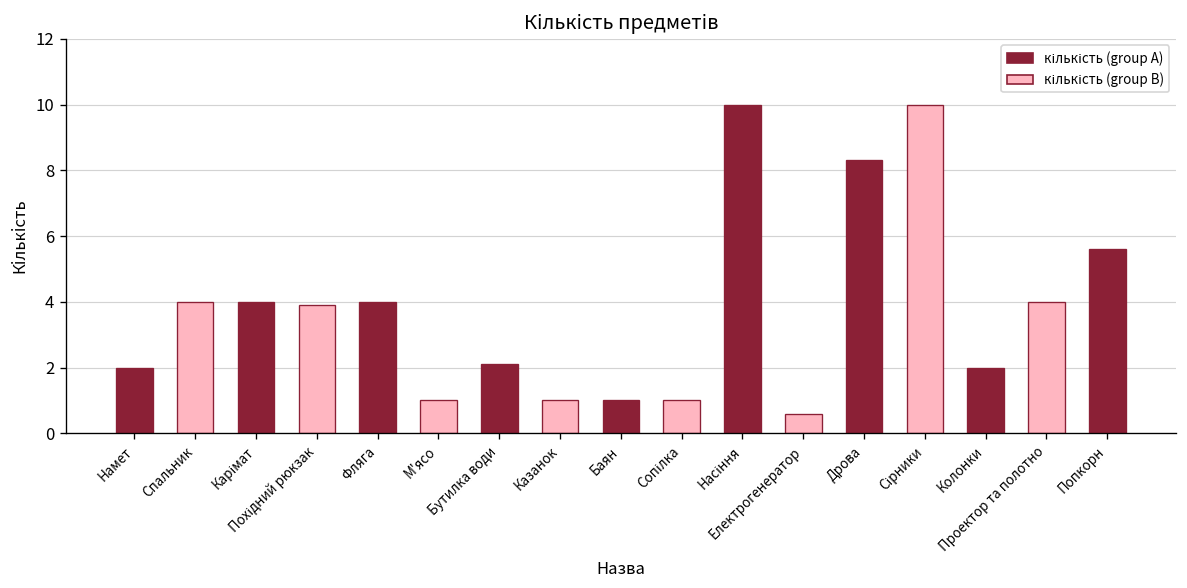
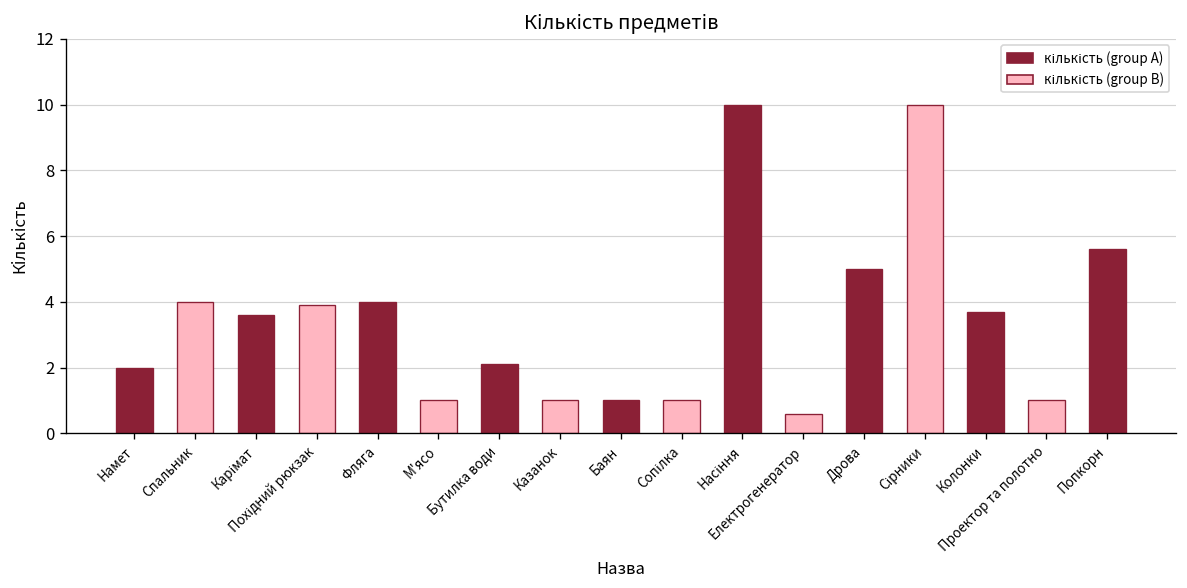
Карімат: 4.0 -> 3.6
Дрова: 8.3 -> 5.0
Колонки: 2.0 -> 3.7
Проектор та полотно: 4 -> 1
